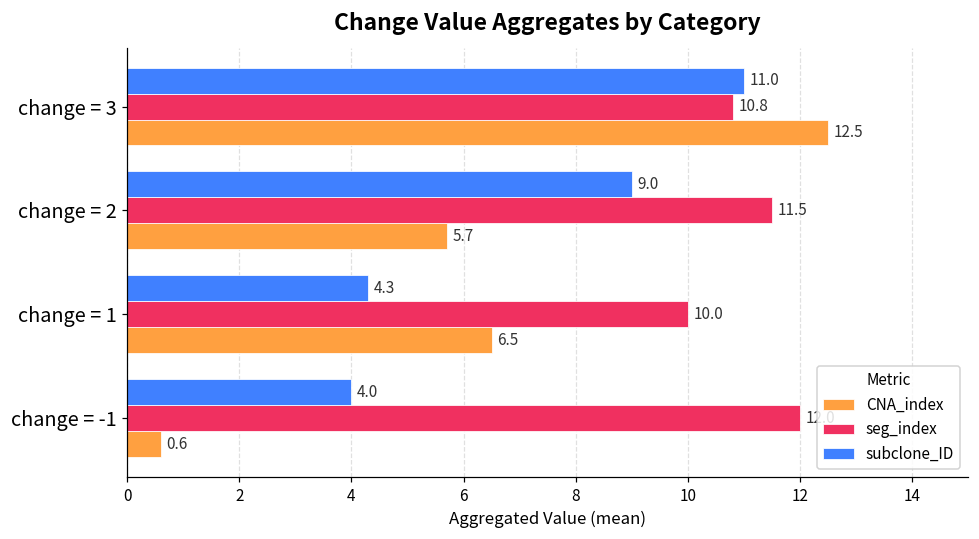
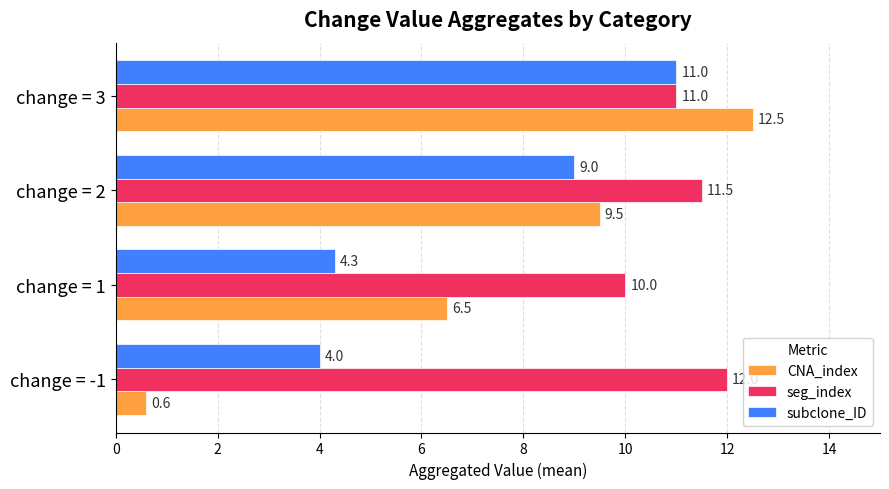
seg_index, change = 3: 10.8 -> 11.0
CNA_index, change = 2: 5.7 -> 9.5
